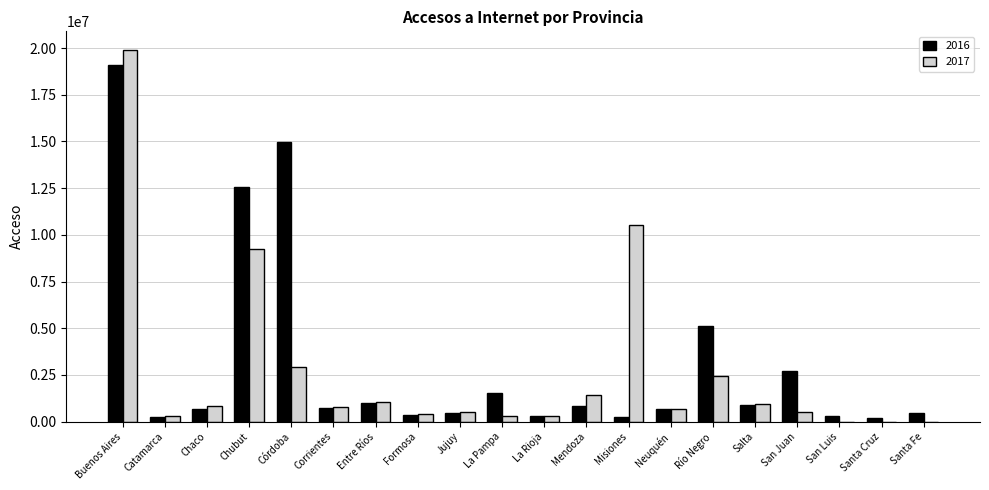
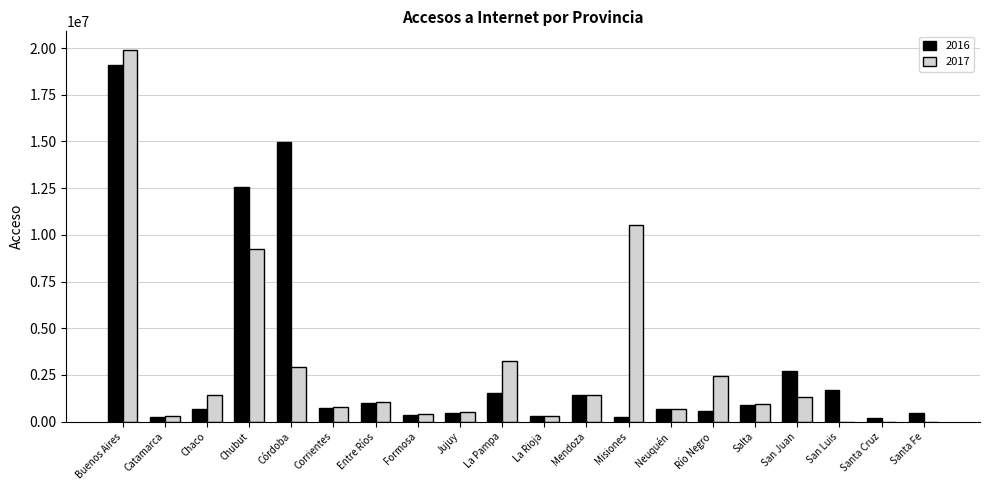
2017, Chaco: 800000 -> 1400000
2017, La Pampa: 300000 -> 3300000
2016, Mendoza: 800000 -> 1400000
2016, Río Negro: 5100000 -> 600000
2017, San Juan: 500000 -> 1300000
2016, San Luis: 300000 -> 1700000
